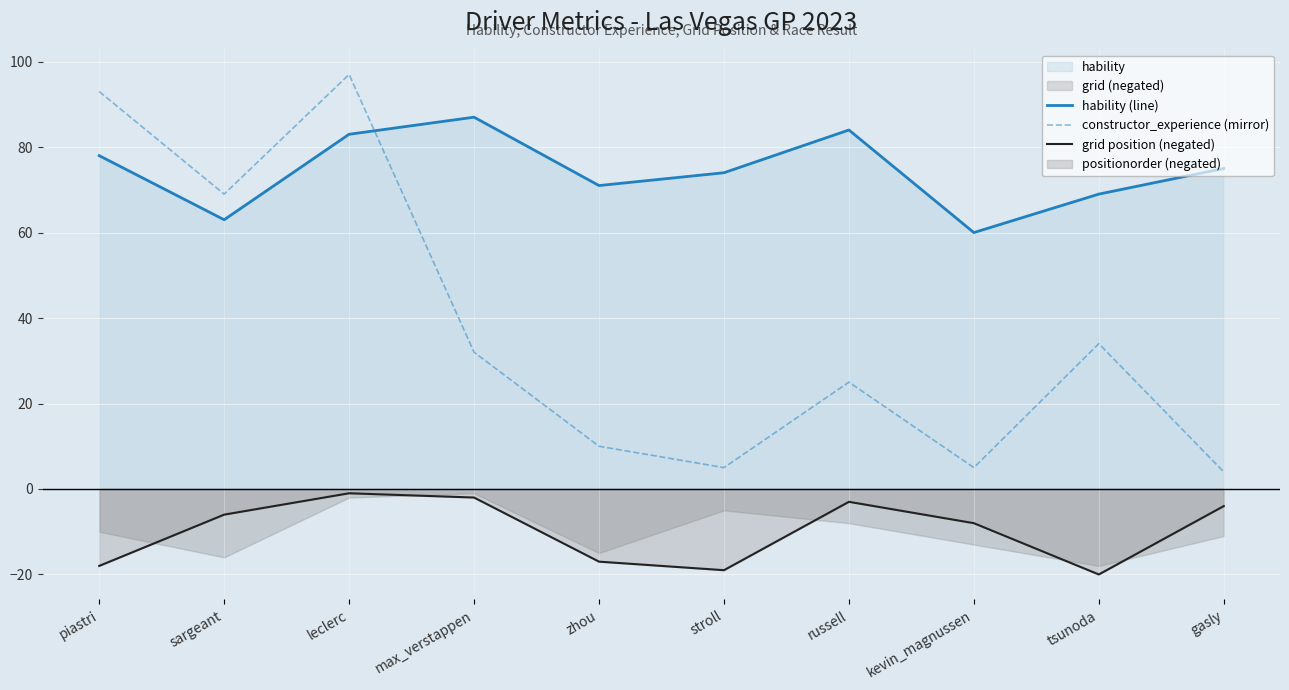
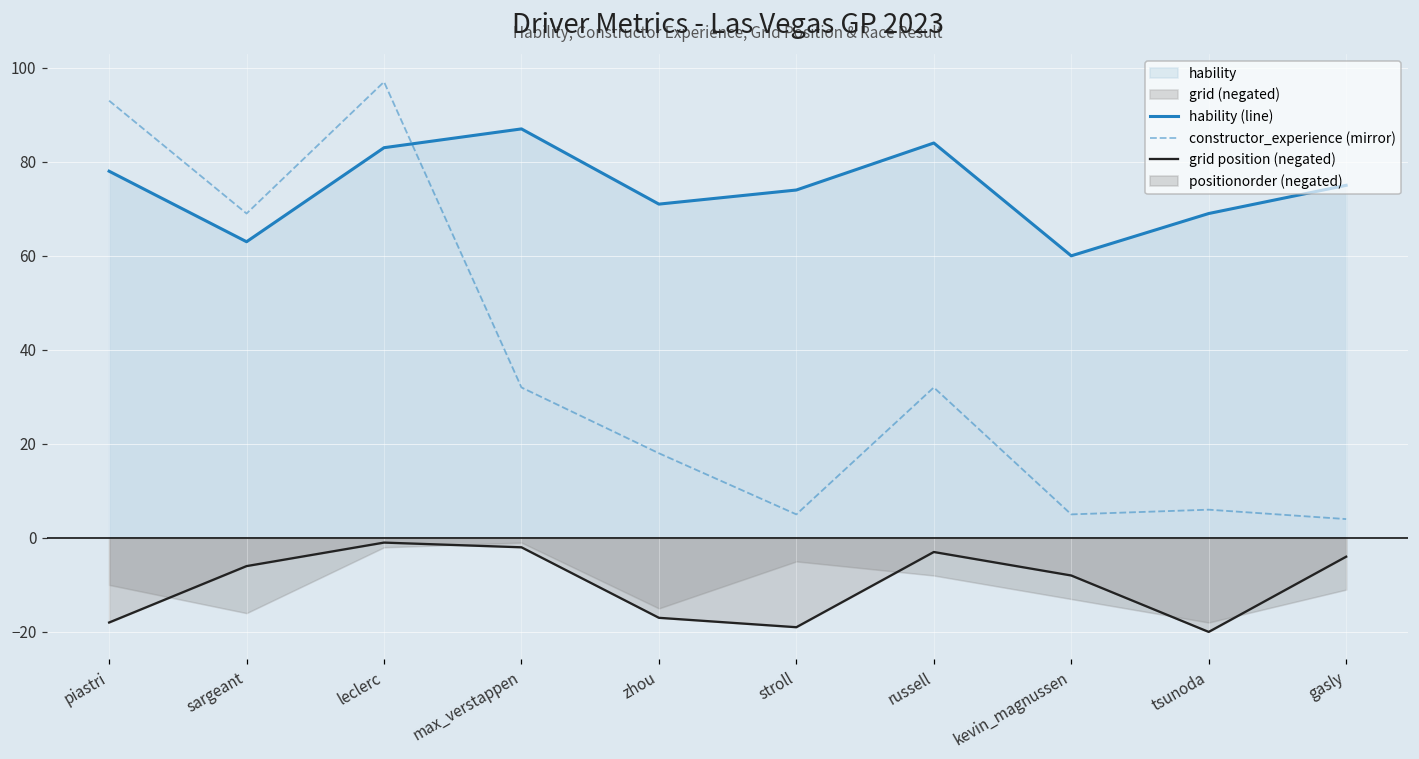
constructor_experience (mirror), zhou: 10 -> 18
constructor_experience (mirror), russell: 25 -> 32
constructor_experience (mirror), tsunoda: 34 -> 6
